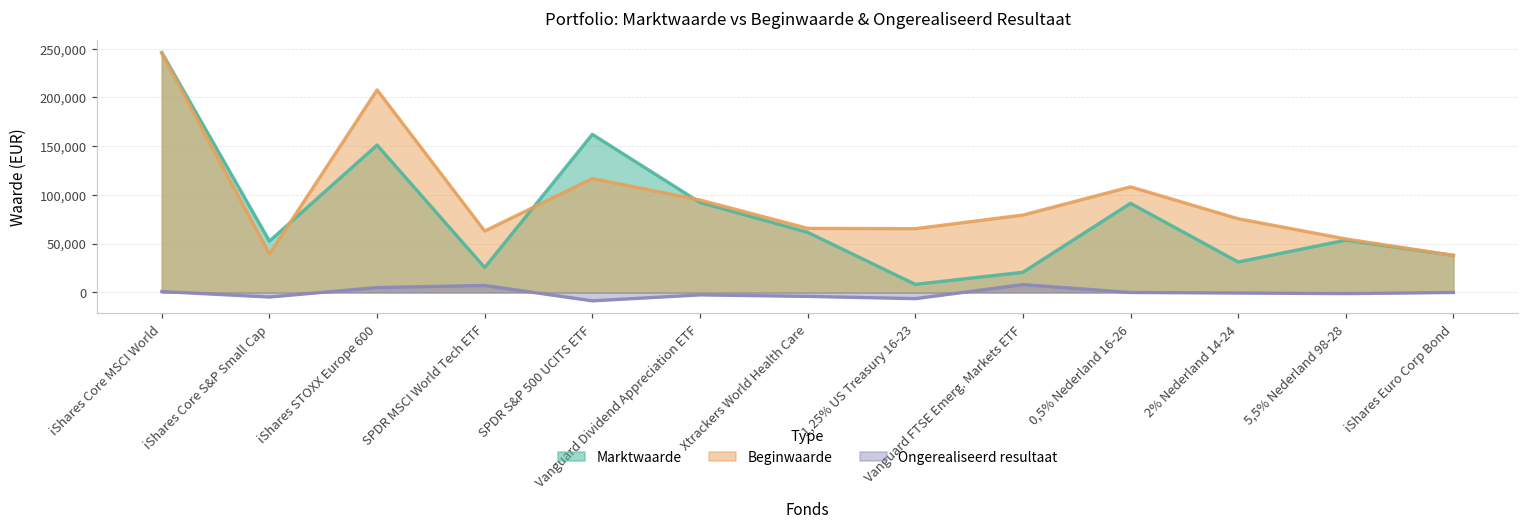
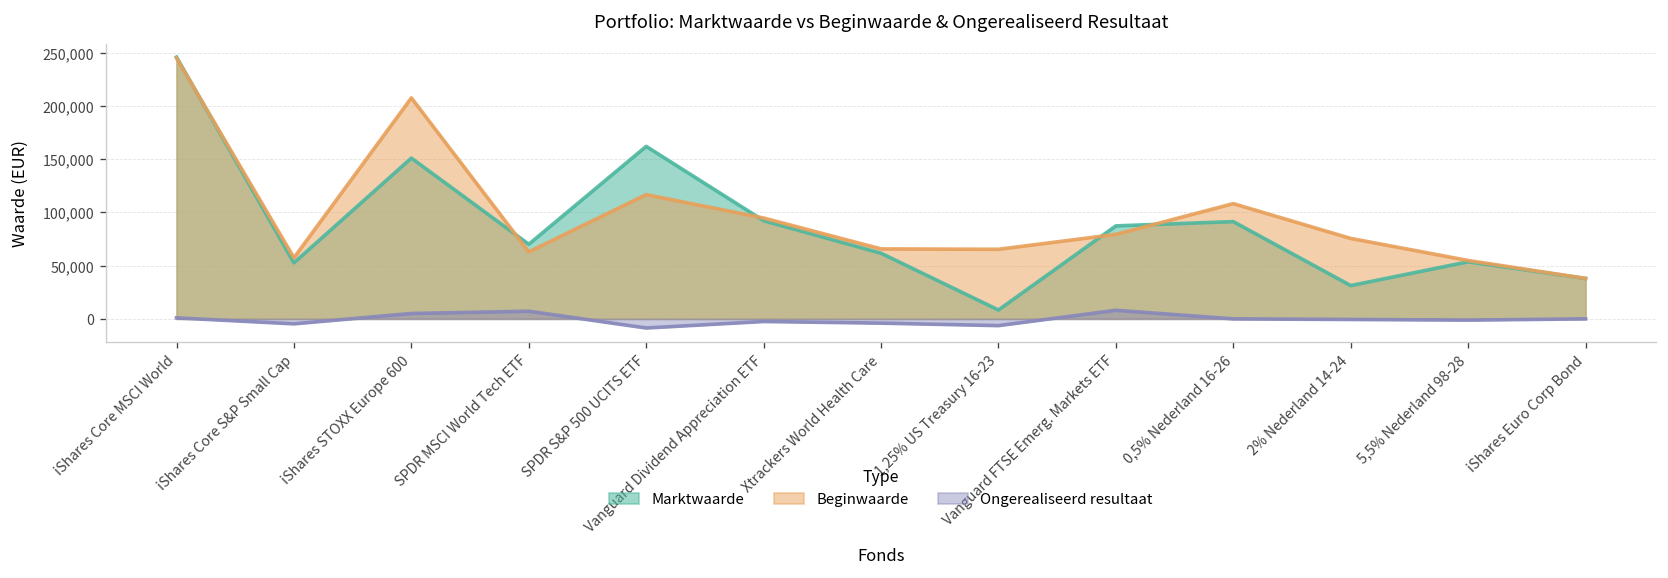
Beginwaarde, iShares Core S&P Small Cap: 40,000 -> 60,000
Marktwaarde, SPDR MSCI World Tech ETF: 30,000 -> 70,000
Marktwaarde, Vanguard FTSE Emerg. Markets ETF: 20,000 -> 90,000
